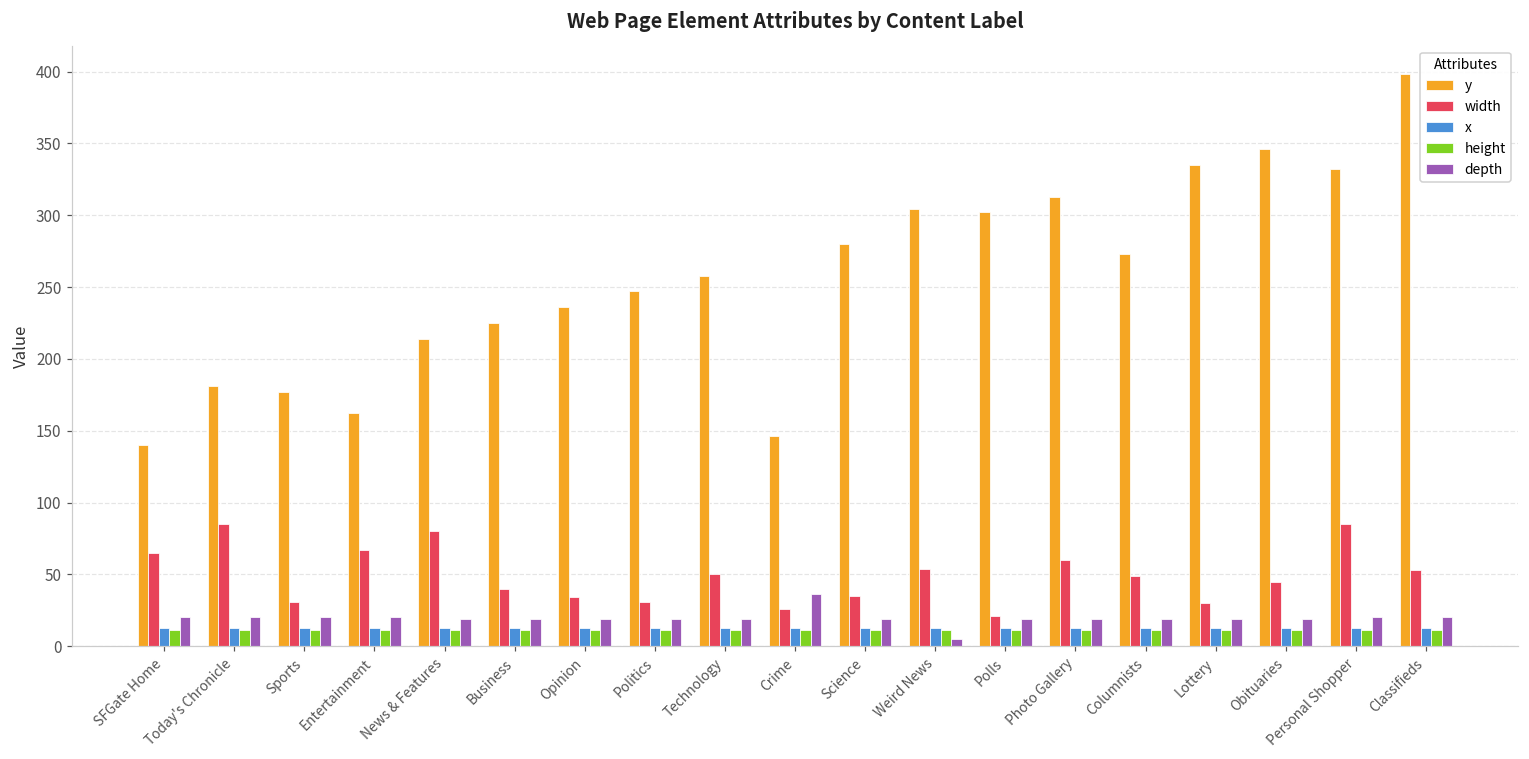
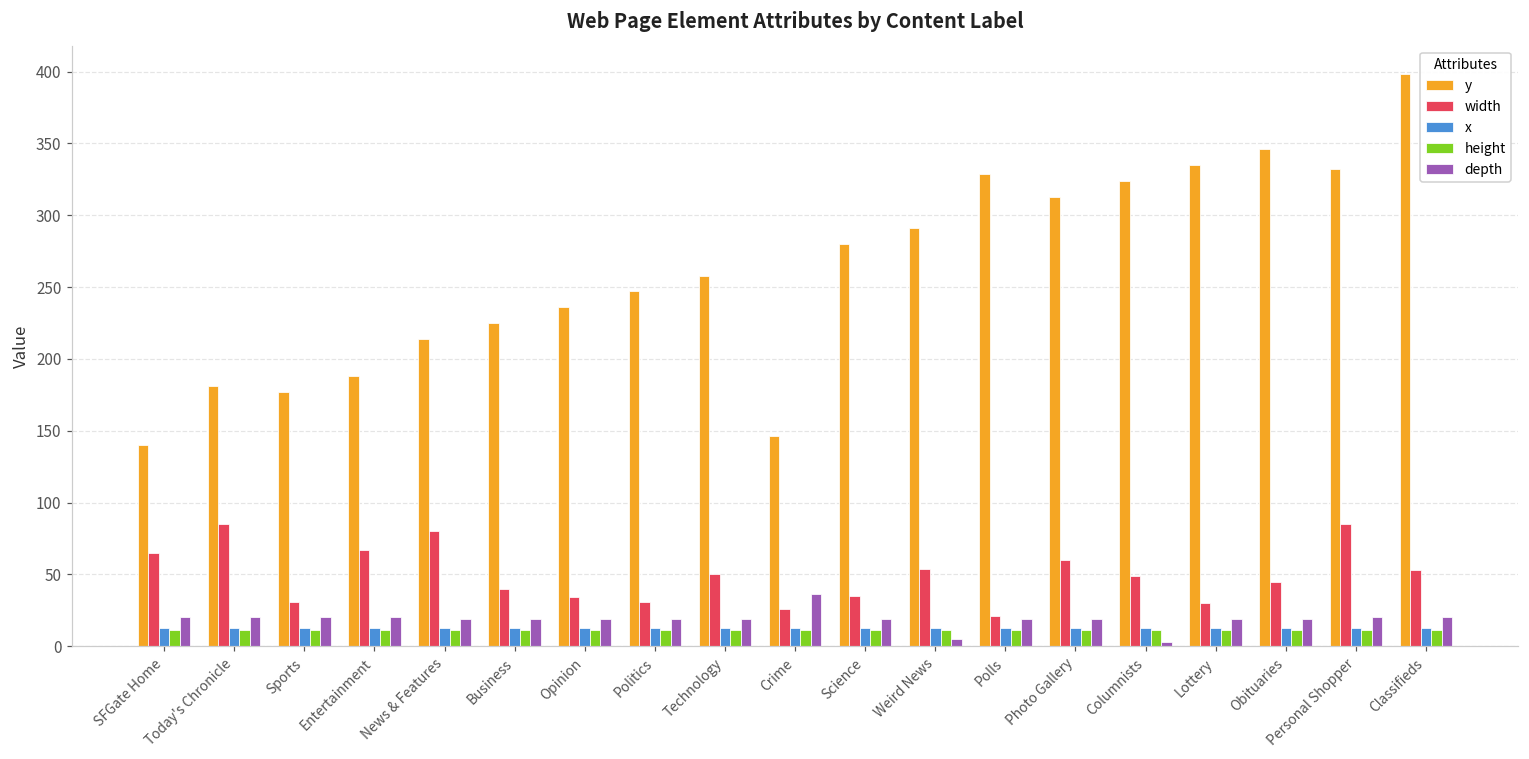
y, Entertainment: 162 -> 188
y, Weird News: 304 -> 291
y, Polls: 302 -> 329
y, Columnists: 273 -> 324
depth, Columnists: 19 -> 3
